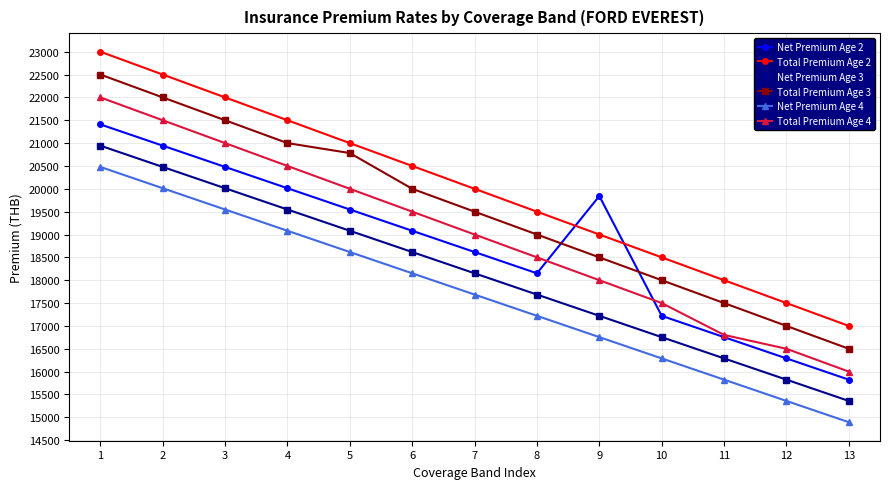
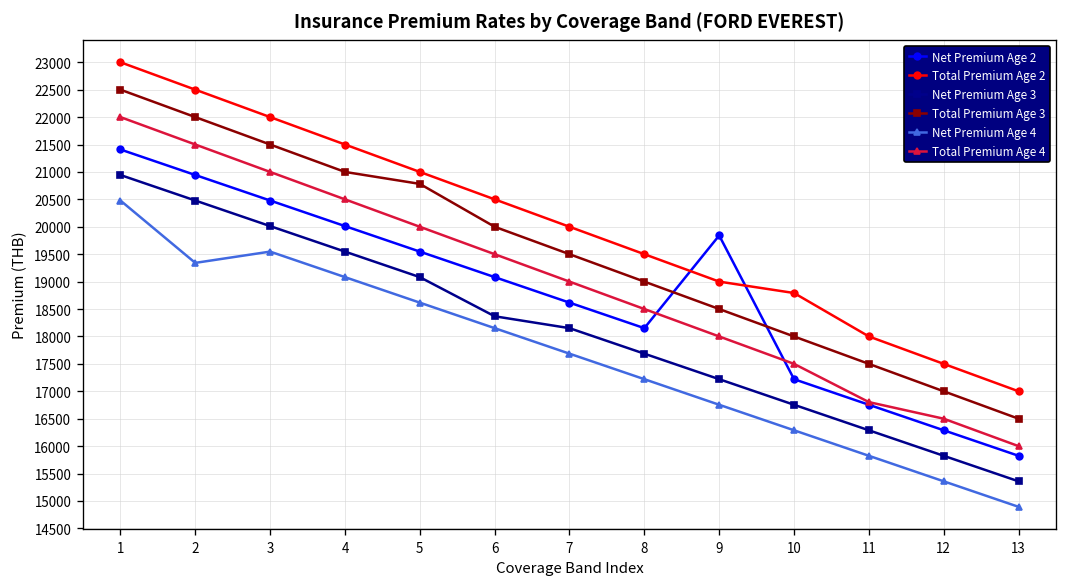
Net Premium Age 4, 2: 20000 -> 19300
Net Premium Age 3, 6: 18600 -> 18400
Total Premium Age 2, 10: 18500 -> 18800
